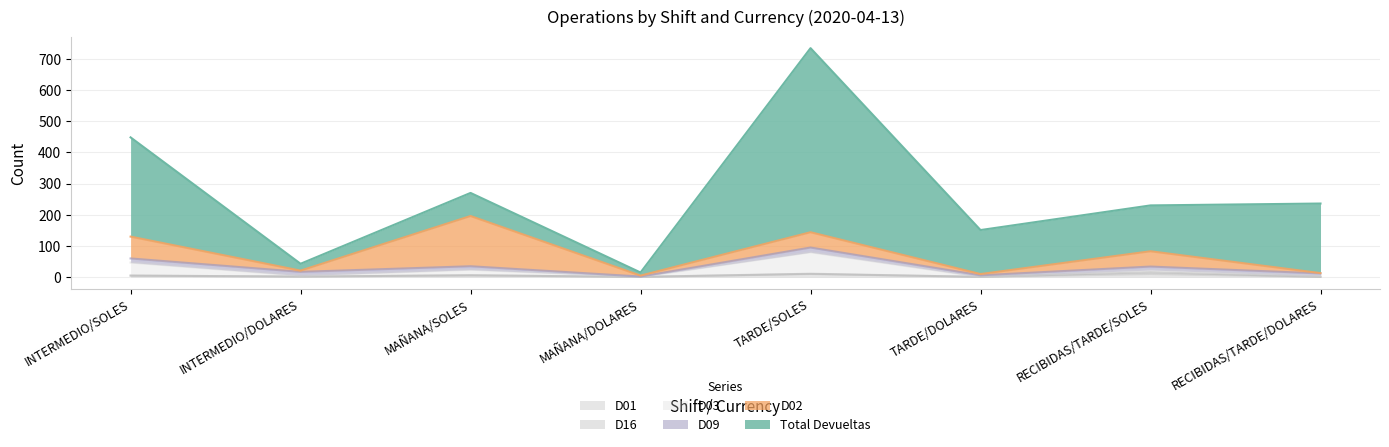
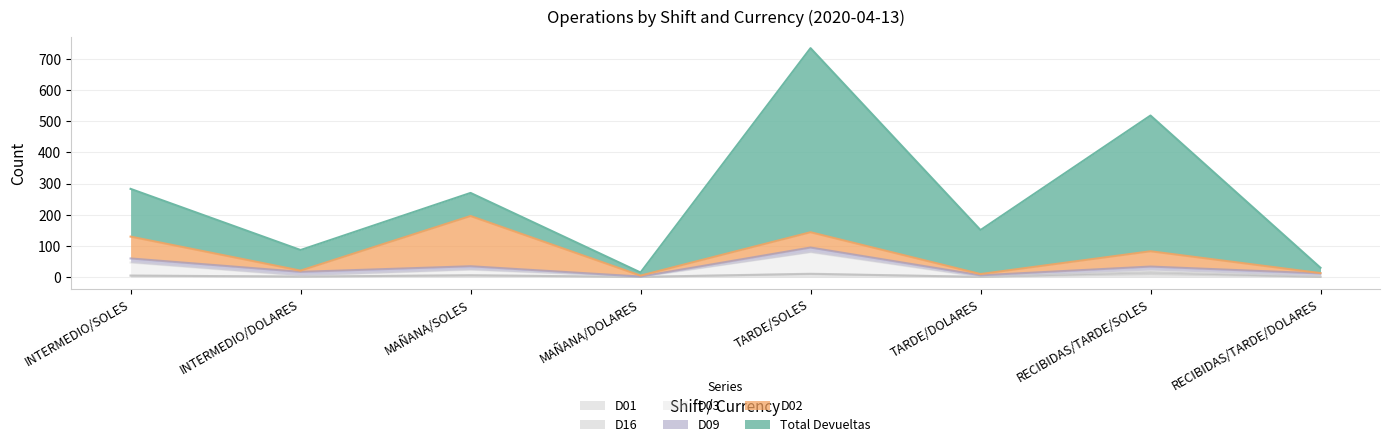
Total Devueltas, INTERMEDIO/SOLES: 320 -> 150
Total Devueltas, INTERMEDIO/DOLARES: 20 -> 70
Total Devueltas, RECIBIDAS/TARDE/SOLES: 150 -> 440
Total Devueltas, RECIBIDAS/TARDE/DOLARES: 220 -> 20
